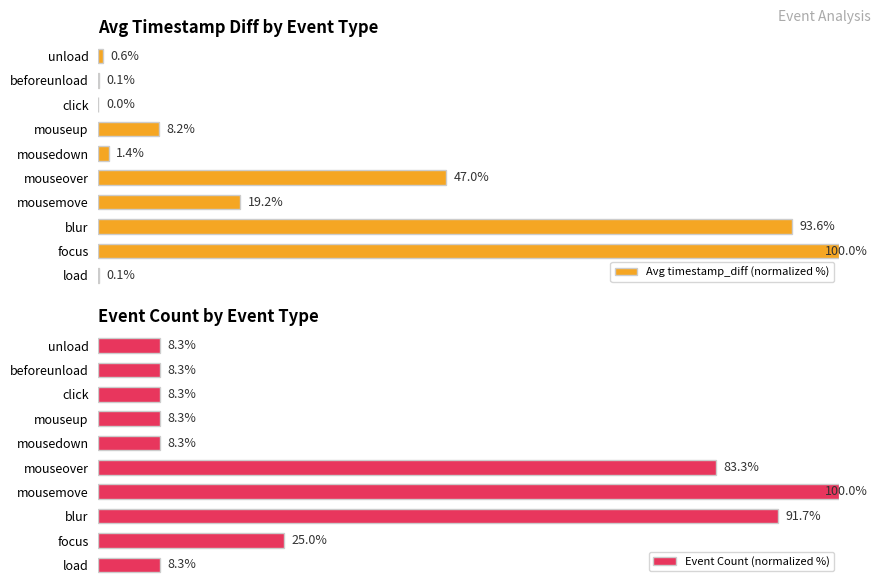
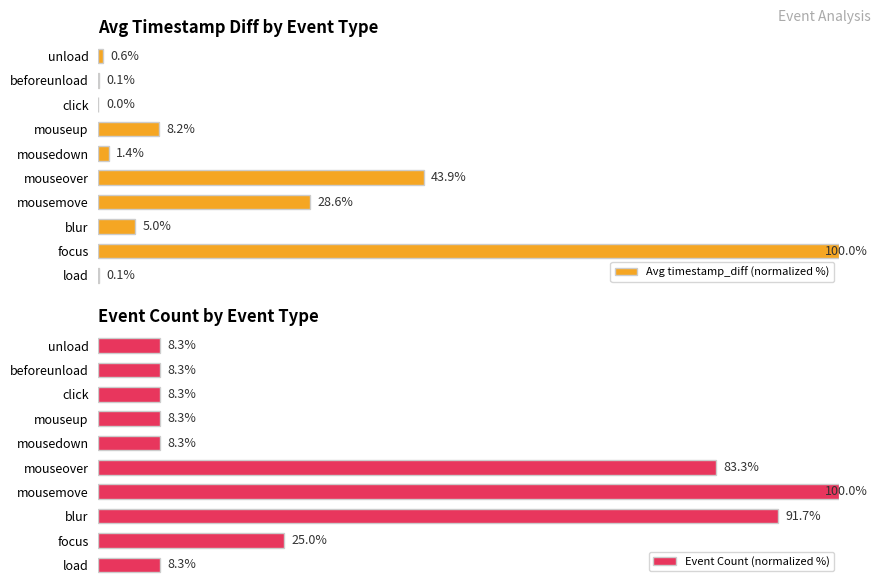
Avg Timestamp Diff by Event Type, mouseover: 47.0% -> 43.9%
Avg Timestamp Diff by Event Type, mousemove: 19.2% -> 28.6%
Avg Timestamp Diff by Event Type, blur: 93.6% -> 5.0%
